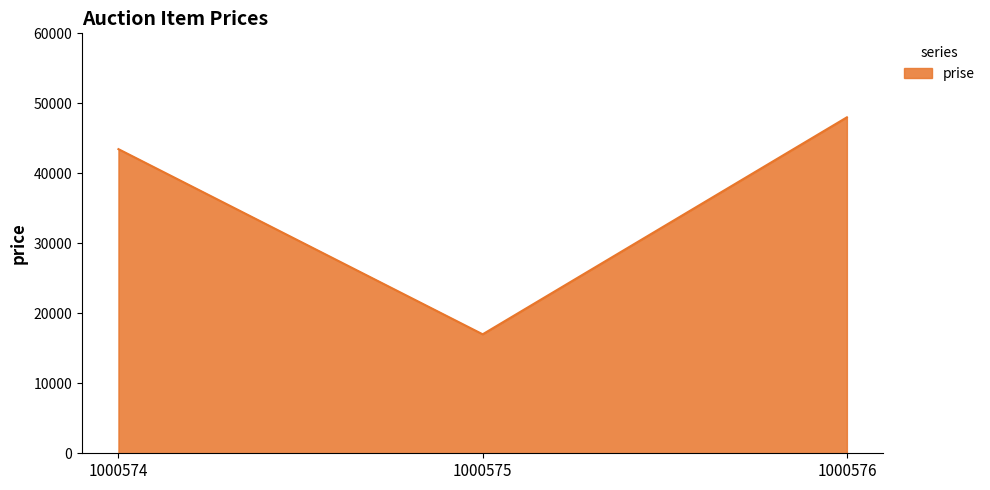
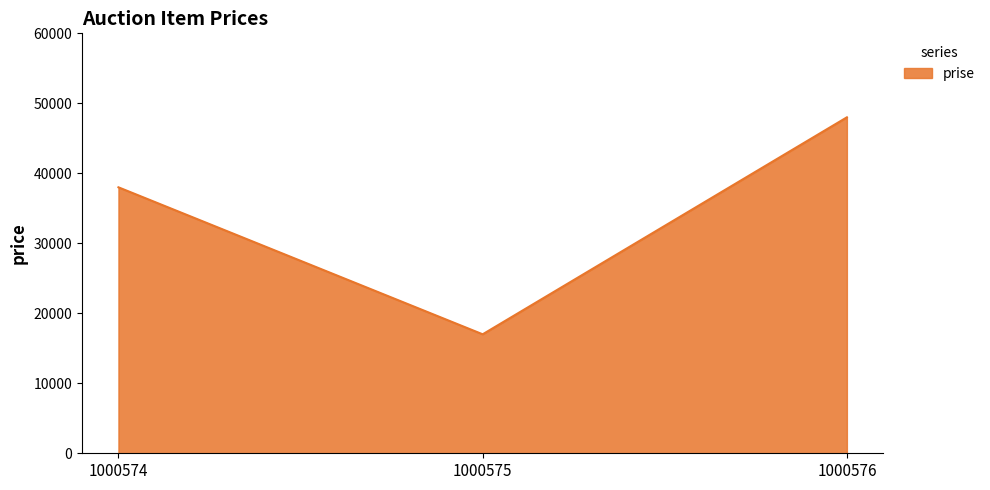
1000574: 43000 -> 38000
